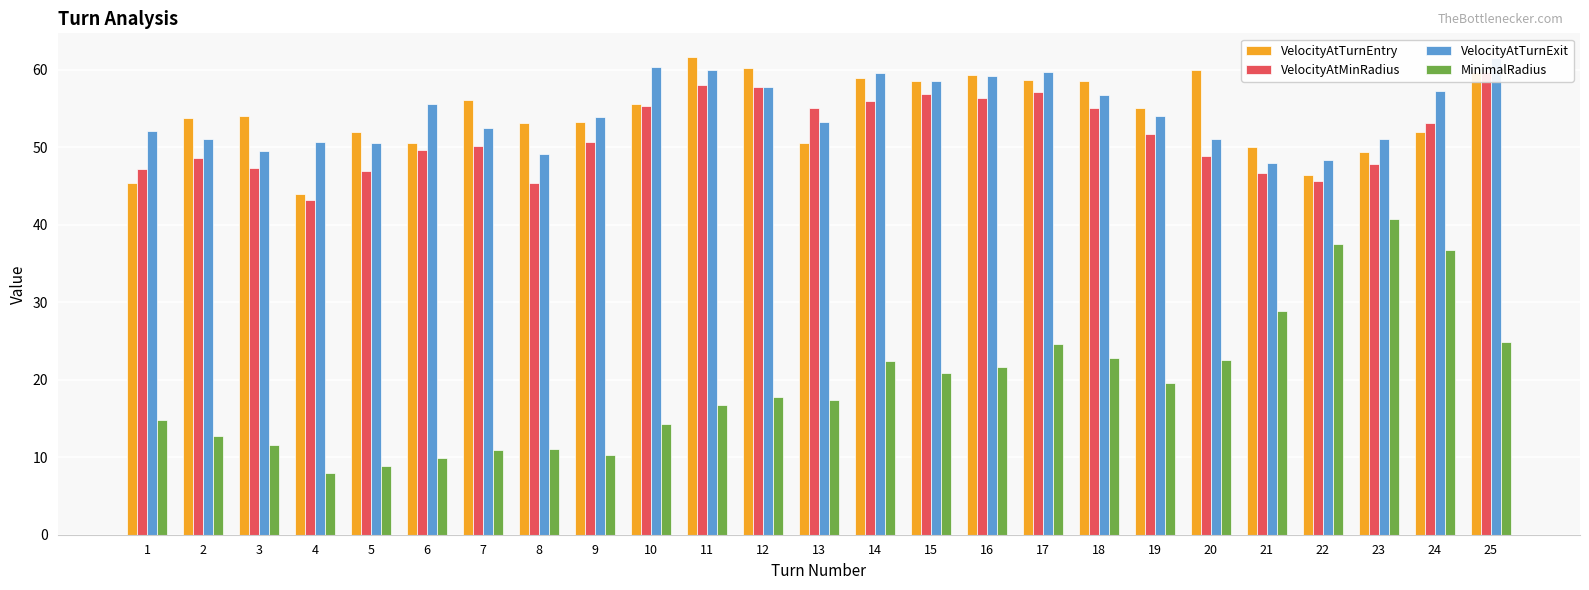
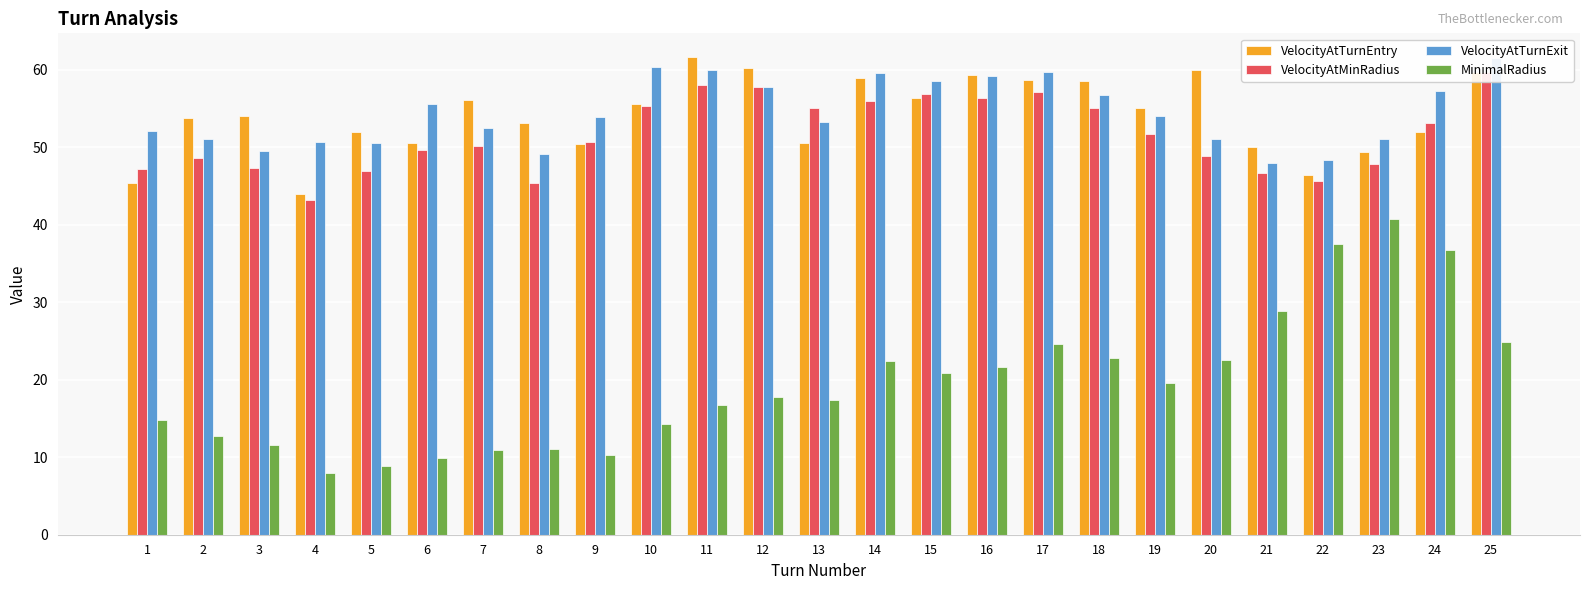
VelocityAtTurnEntry, 9: 53 -> 50
VelocityAtTurnEntry, 15: 59 -> 56
